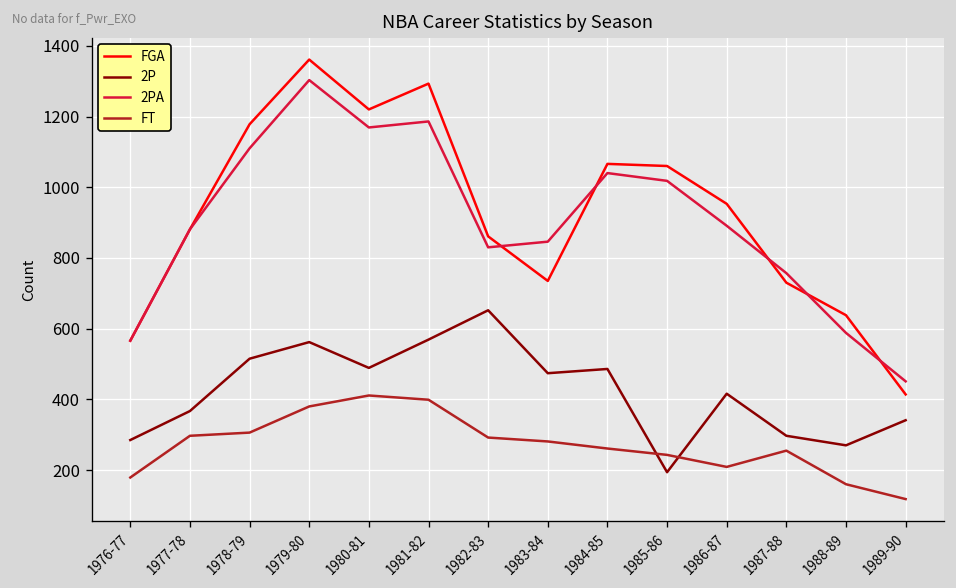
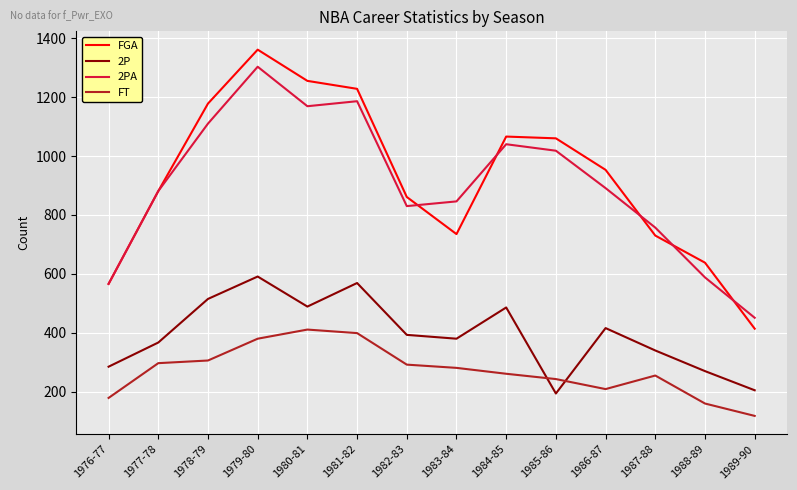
2P, 1979-80: 560 -> 590
FGA, 1980-81: 1220 -> 1260
FGA, 1981-82: 1290 -> 1230
2P, 1982-83: 650 -> 390
2P, 1983-84: 470 -> 380
2P, 1987-88: 300 -> 340
2P, 1989-90: 340 -> 210
